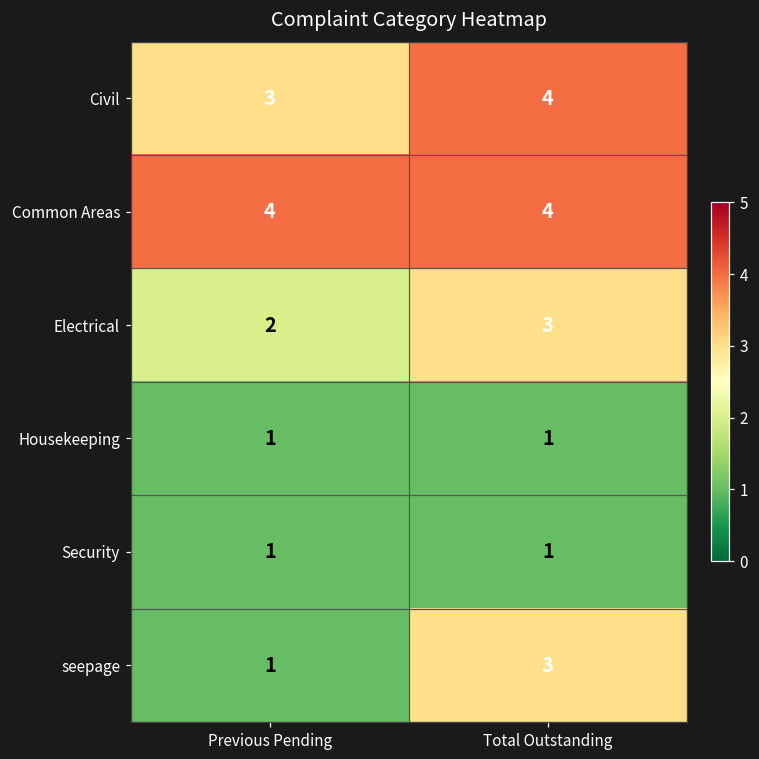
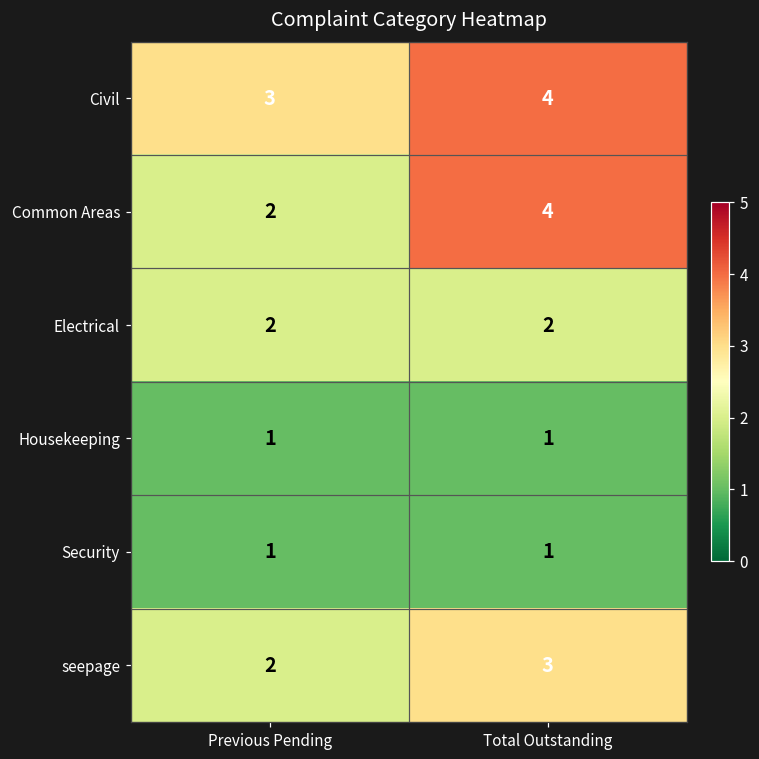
Common Areas, Previous Pending: 4 -> 2
Electrical, Total Outstanding: 3 -> 2
seepage, Previous Pending: 1 -> 2
